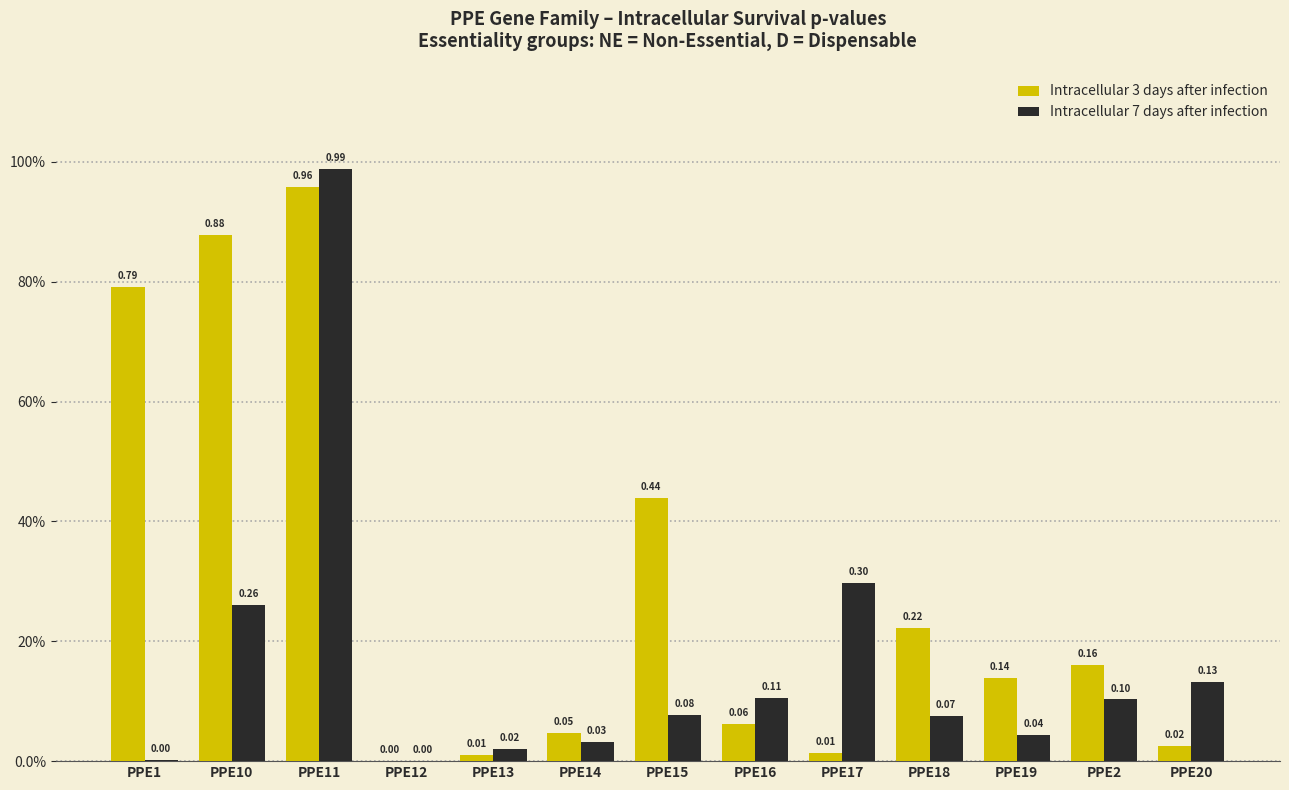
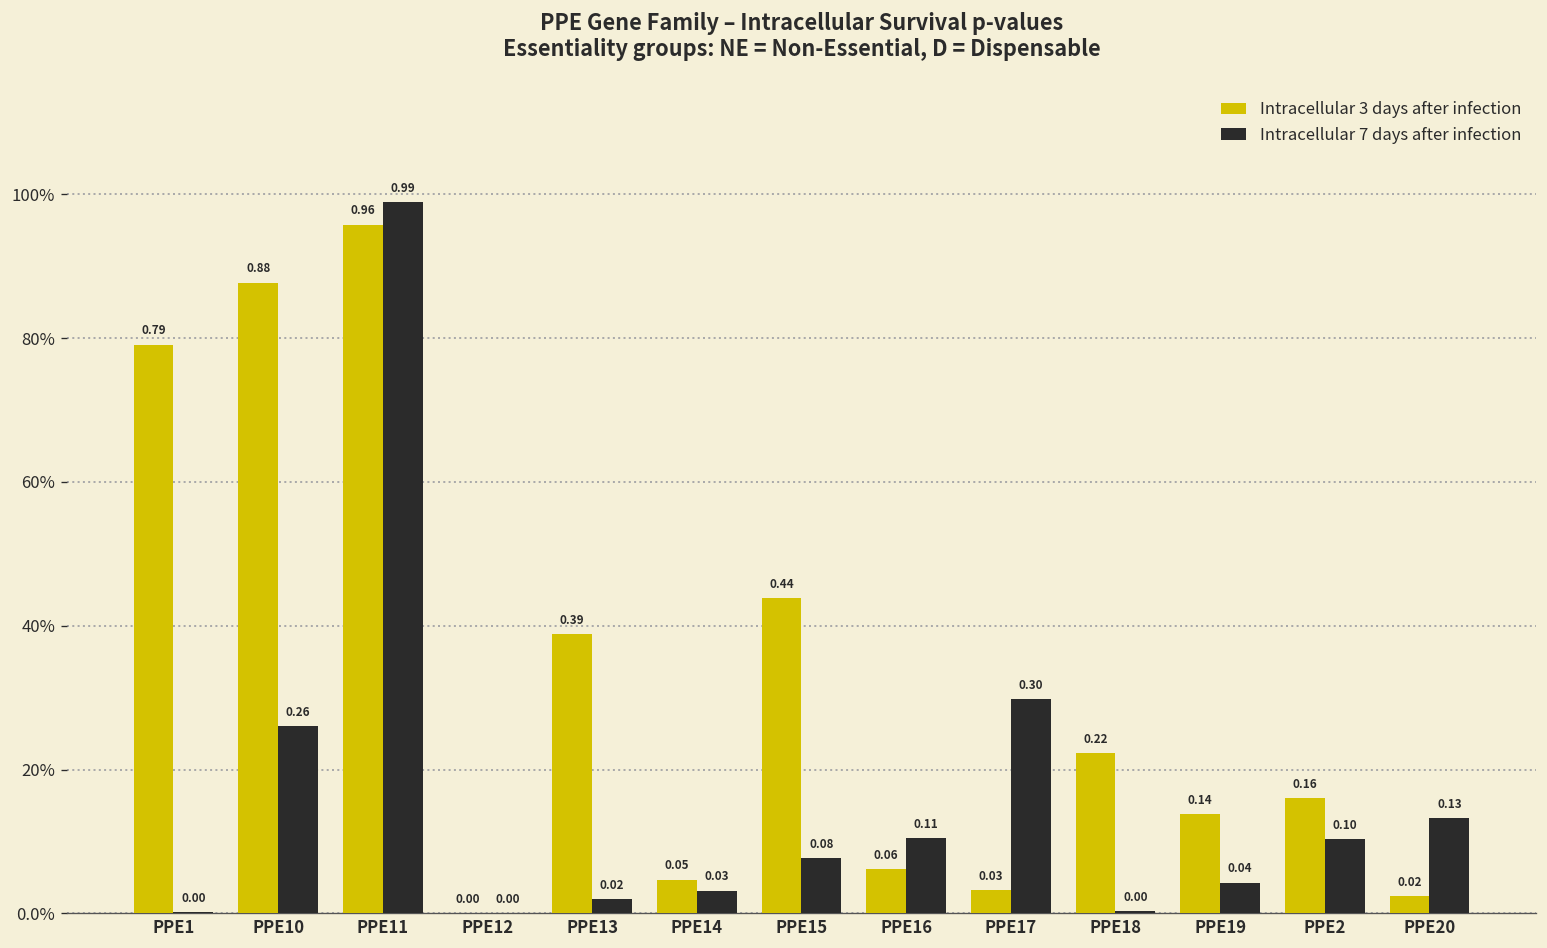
Intracellular 3 days after infection, PPE13: 0.01 -> 0.39
Intracellular 3 days after infection, PPE17: 0.01 -> 0.03
Intracellular 7 days after infection, PPE18: 0.07 -> 0.00
